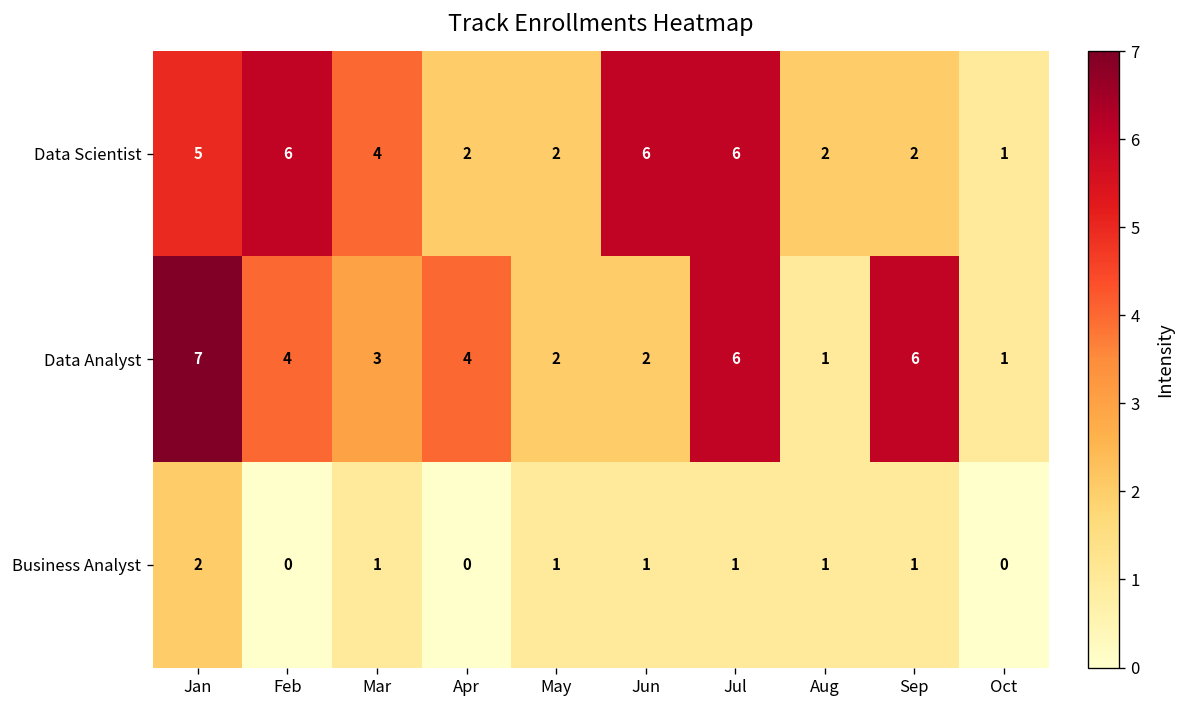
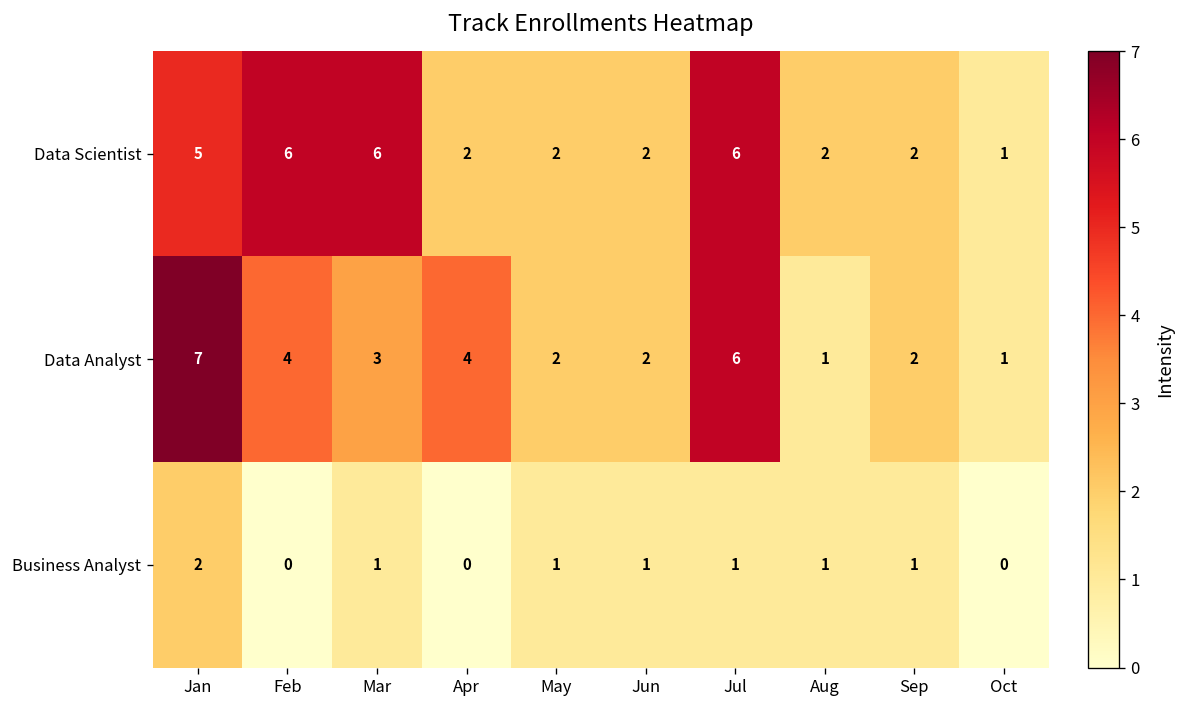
Data Scientist, Mar: 4 -> 6
Data Scientist, Jun: 6 -> 2
Data Analyst, Sep: 6 -> 2
